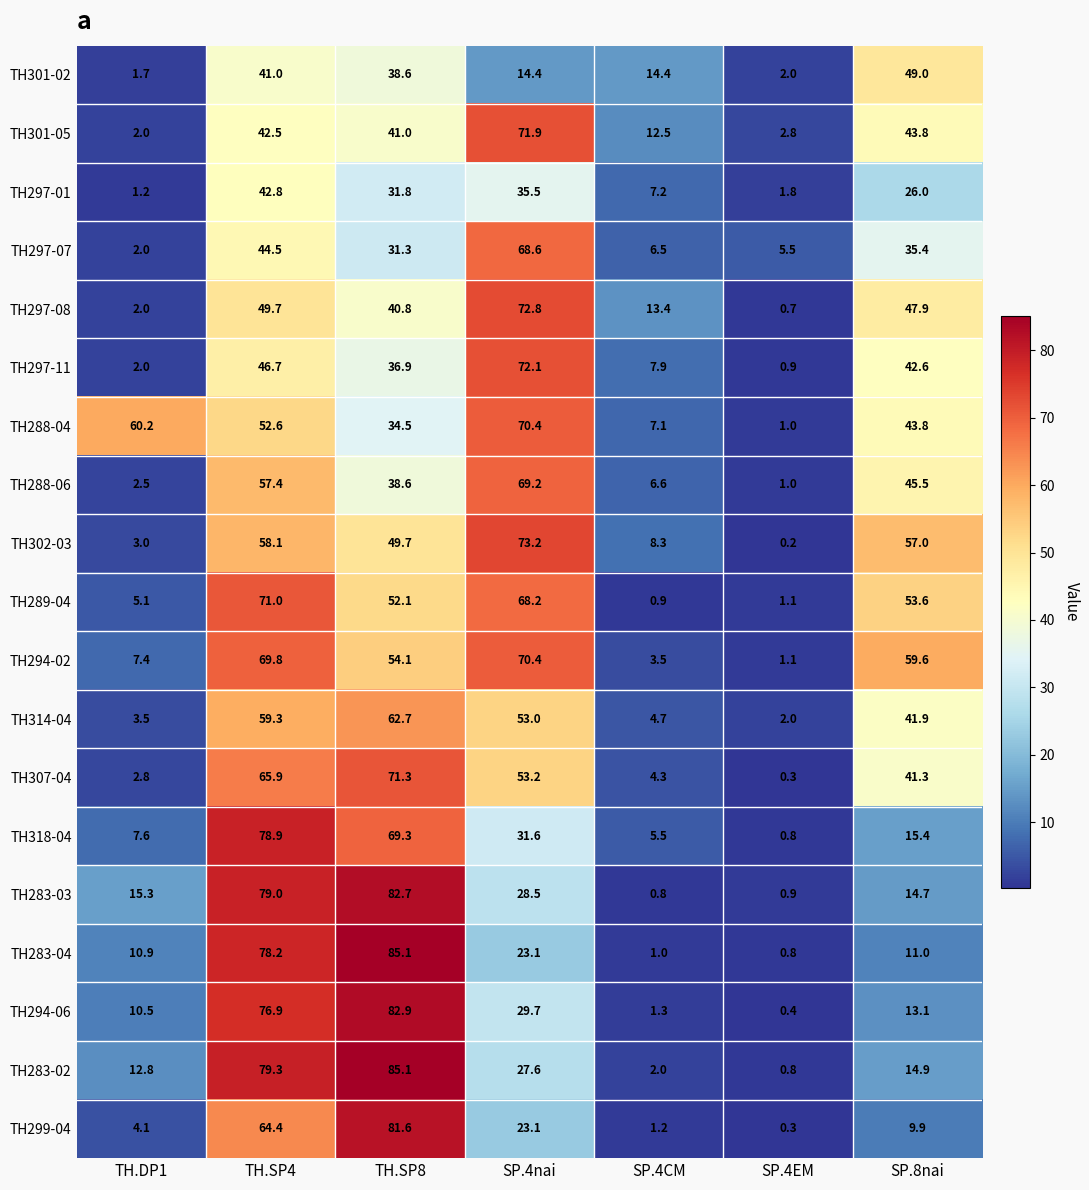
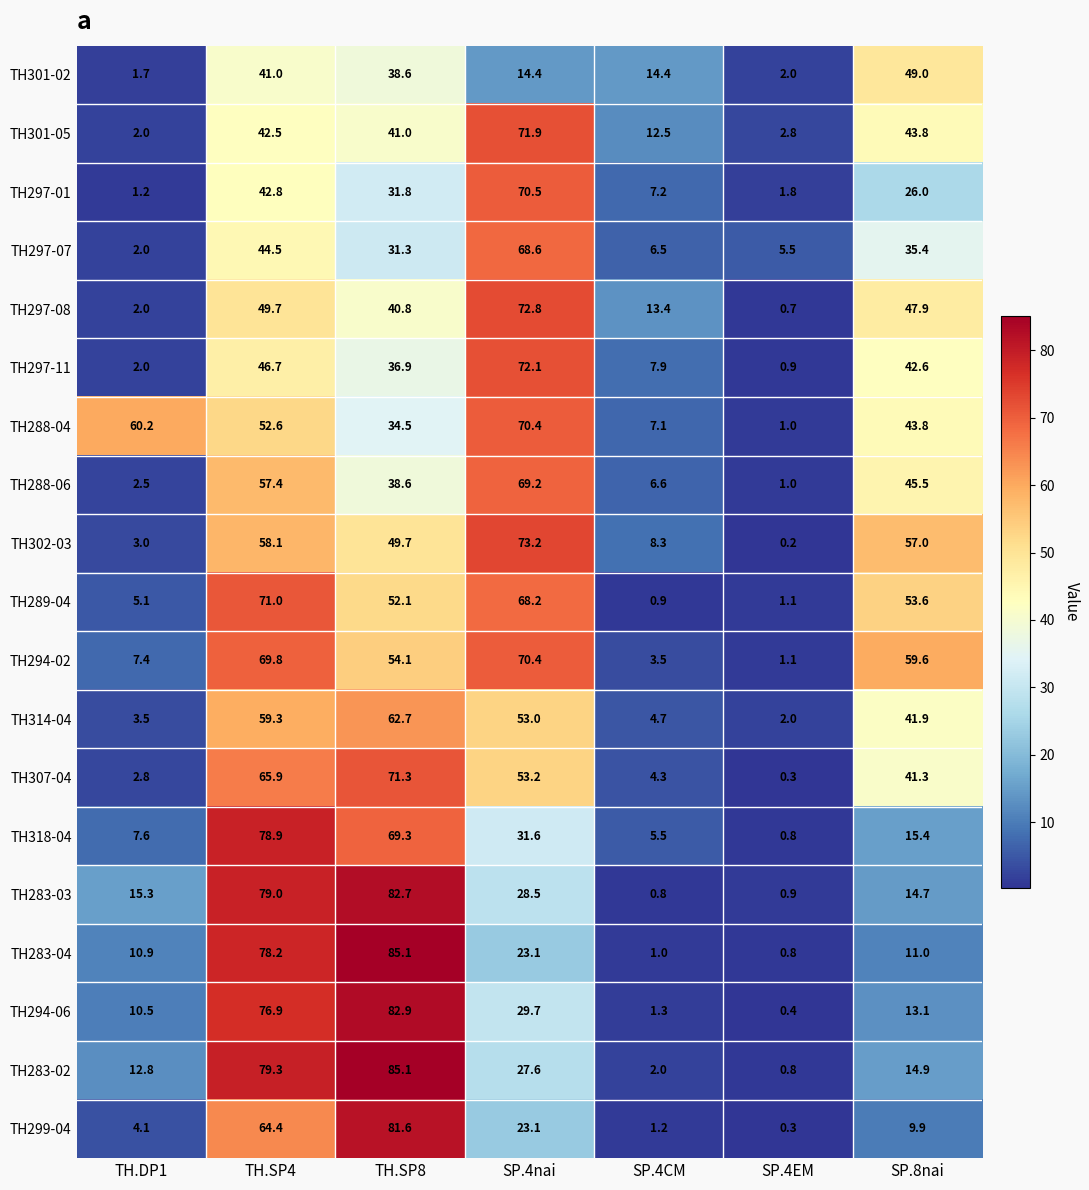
TH297-01, SP.4nai: 35.5 -> 70.5
